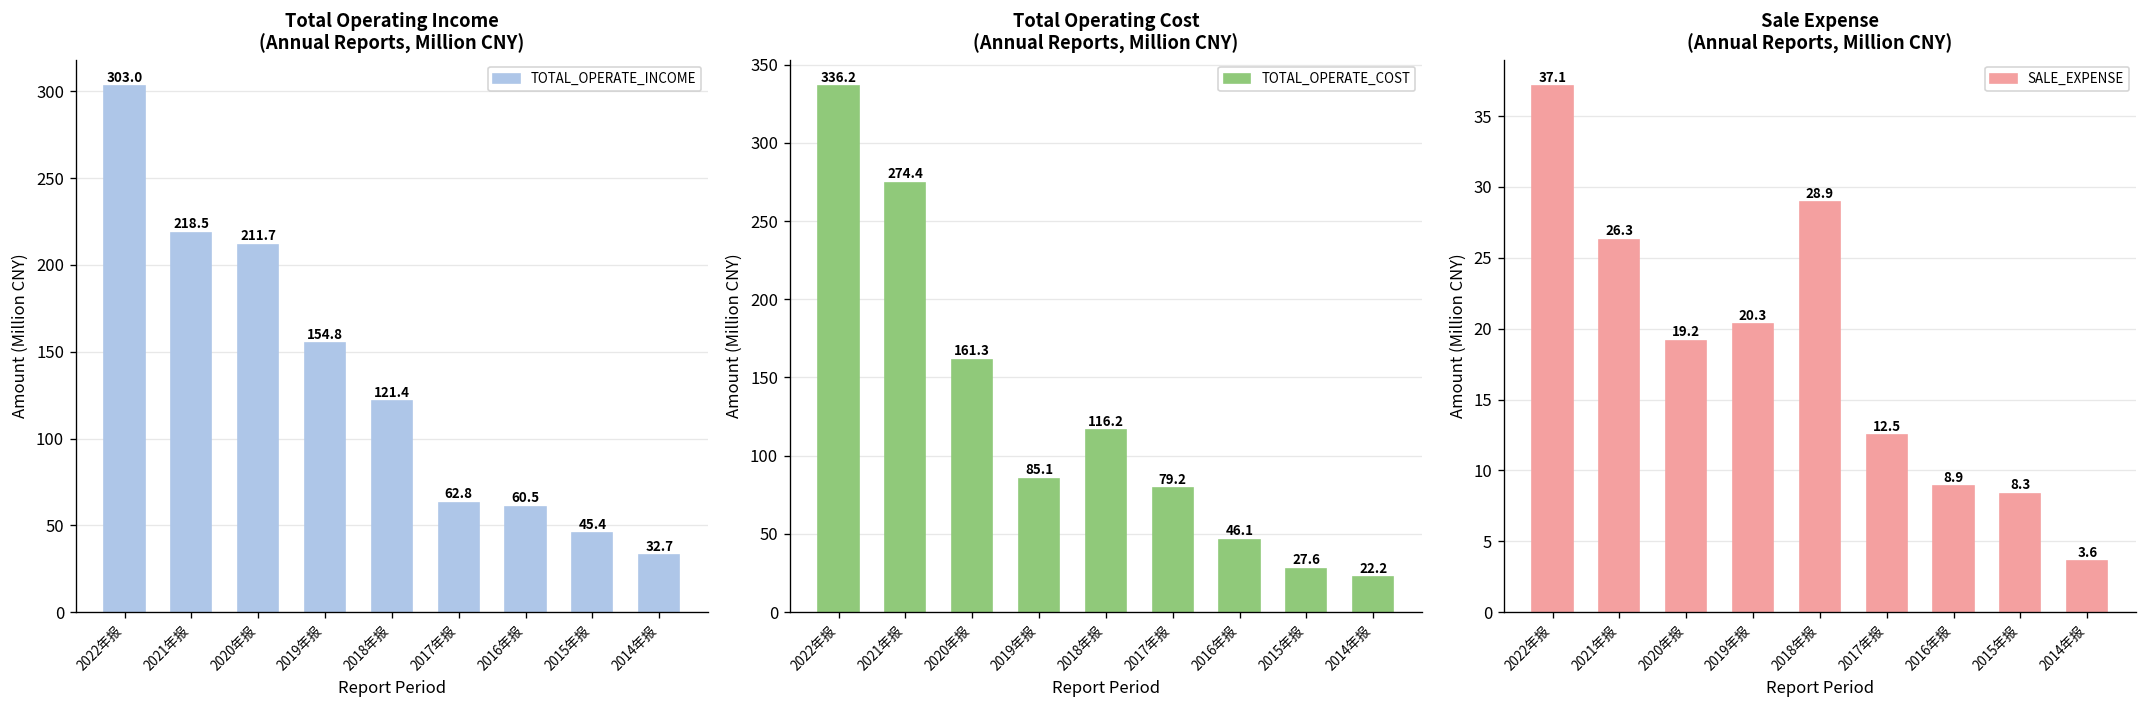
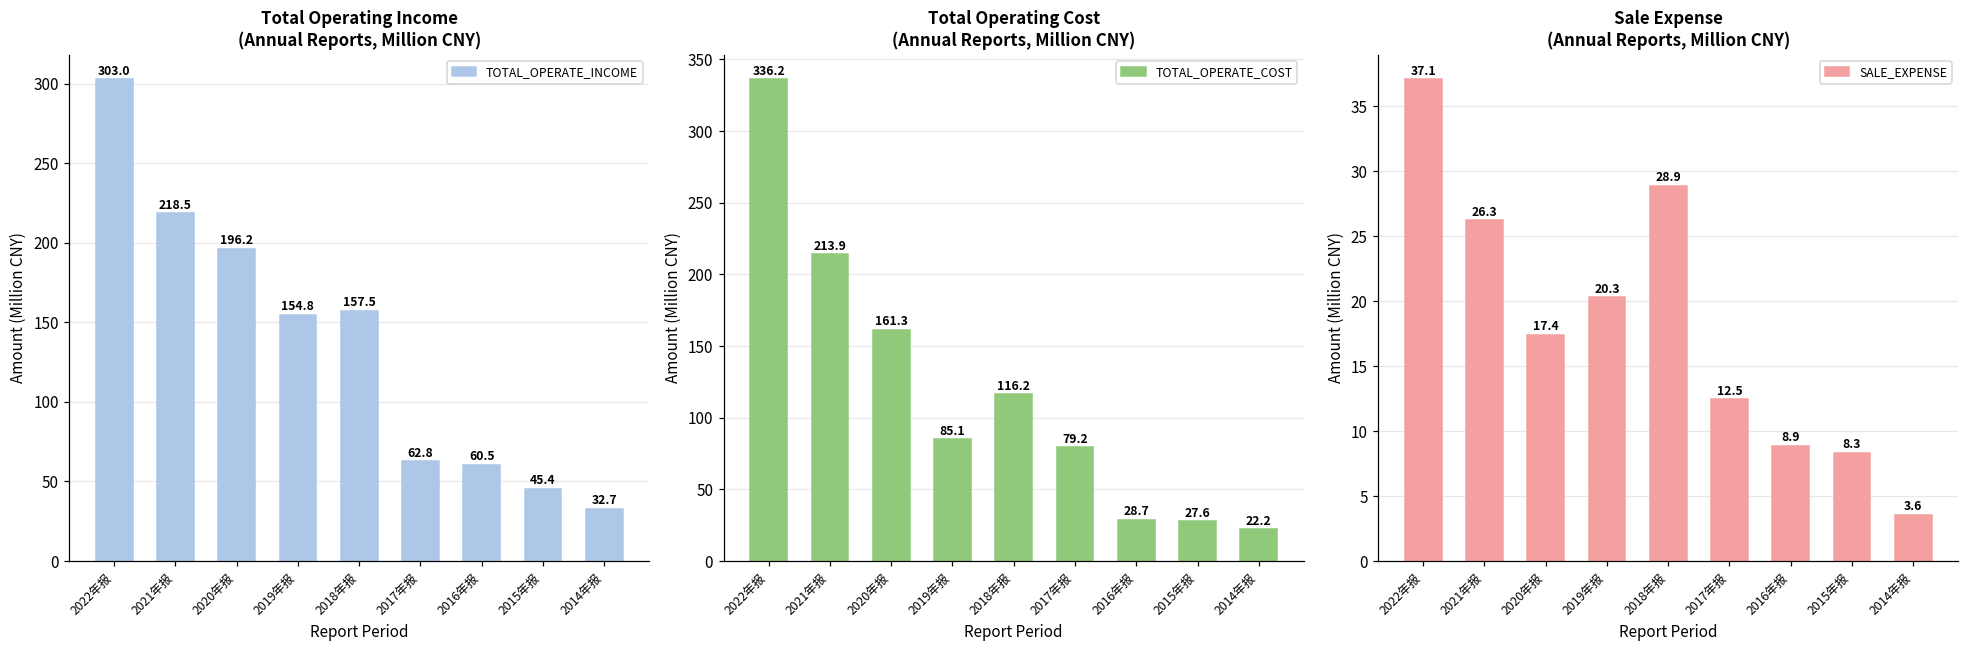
Total Operating Income (Annual Reports, Million CNY), 2020年报: 211.7 -> 196.2
Total Operating Income (Annual Reports, Million CNY), 2018年报: 121.4 -> 157.5
Total Operating Cost (Annual Reports, Million CNY), 2021年报: 274.4 -> 213.9
Total Operating Cost (Annual Reports, Million CNY), 2016年报: 46.1 -> 28.7
Sale Expense (Annual Reports, Million CNY), 2020年报: 19.2 -> 17.4
